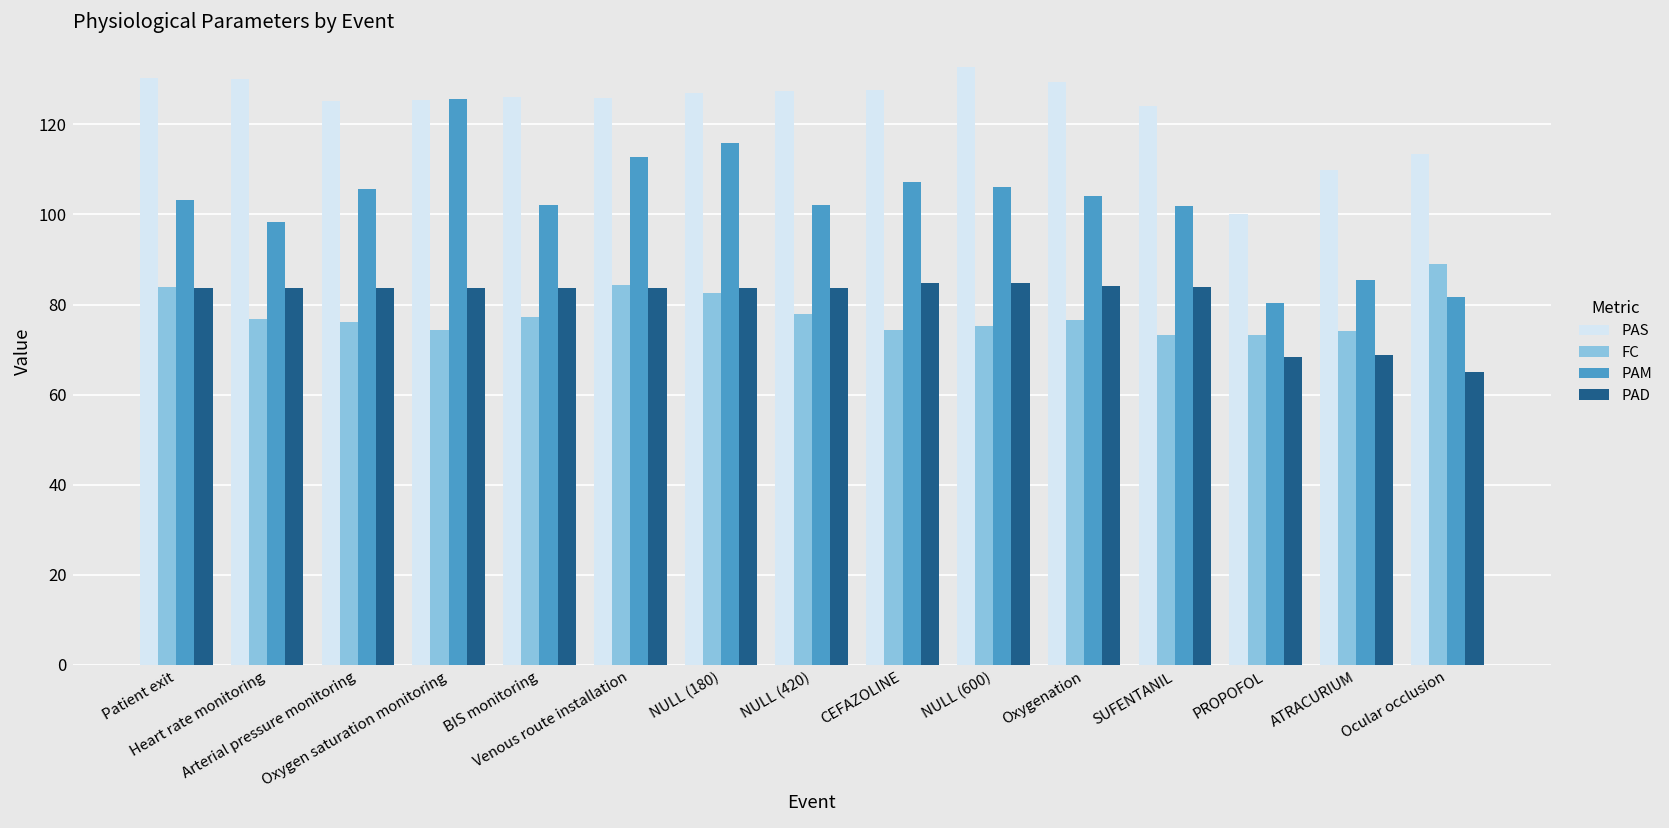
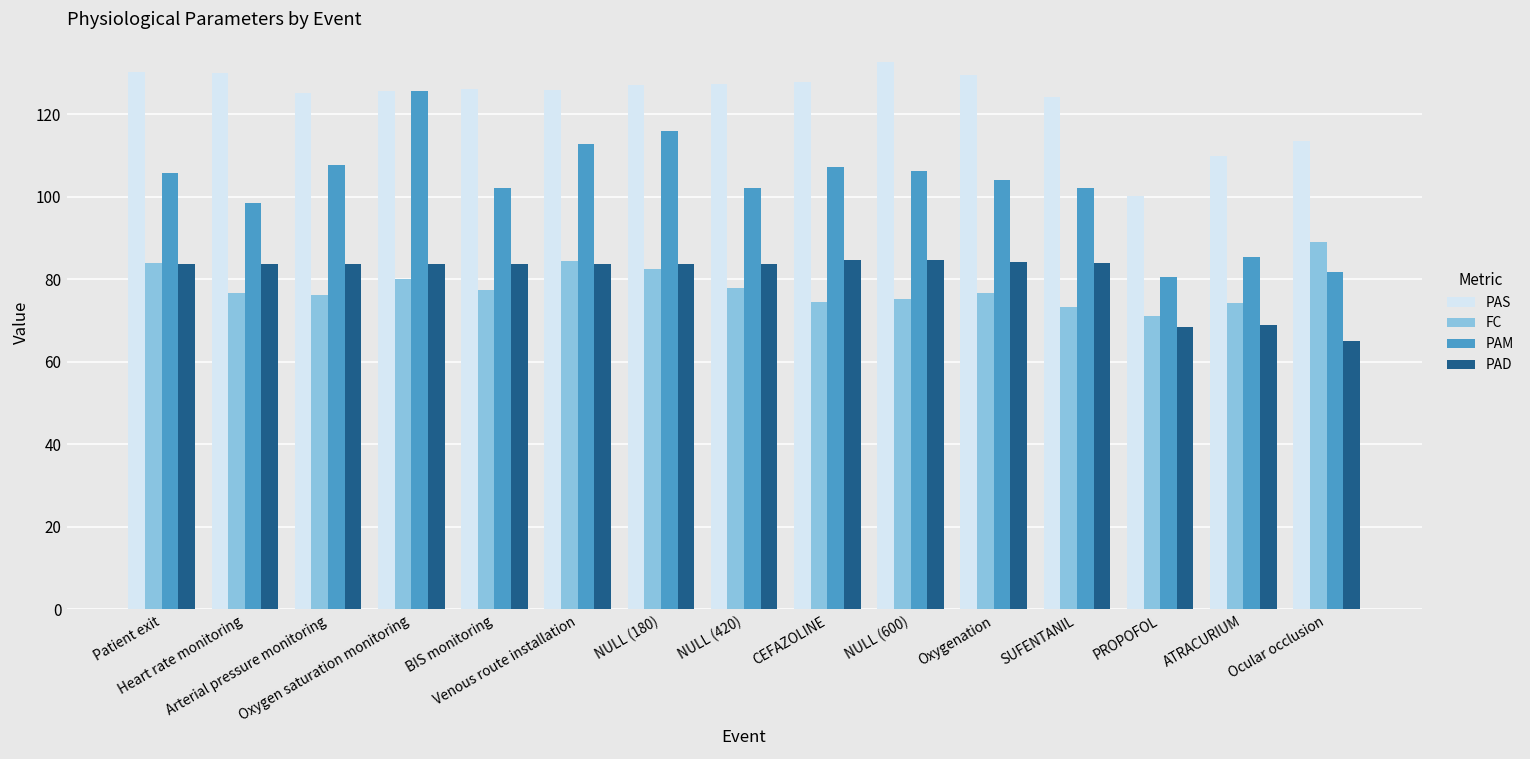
PAM, Patient exit: 103 -> 106
PAM, Arterial pressure monitoring: 106 -> 108
FC, Oxygen saturation monitoring: 74 -> 80
FC, PROPOFOL: 73 -> 71
